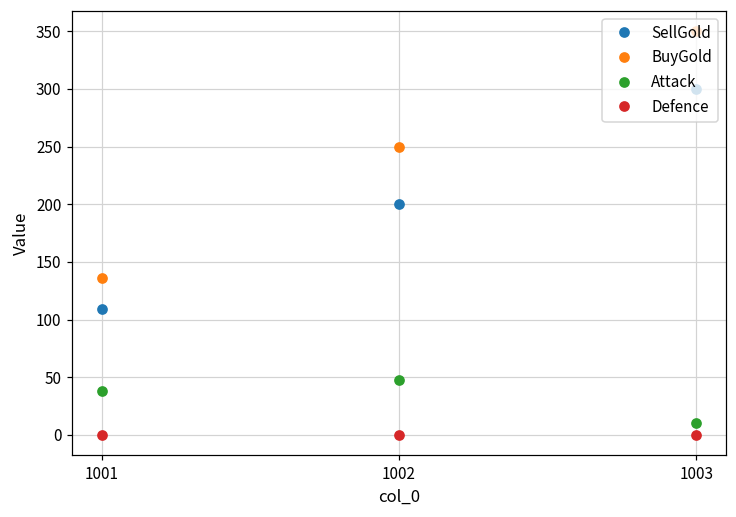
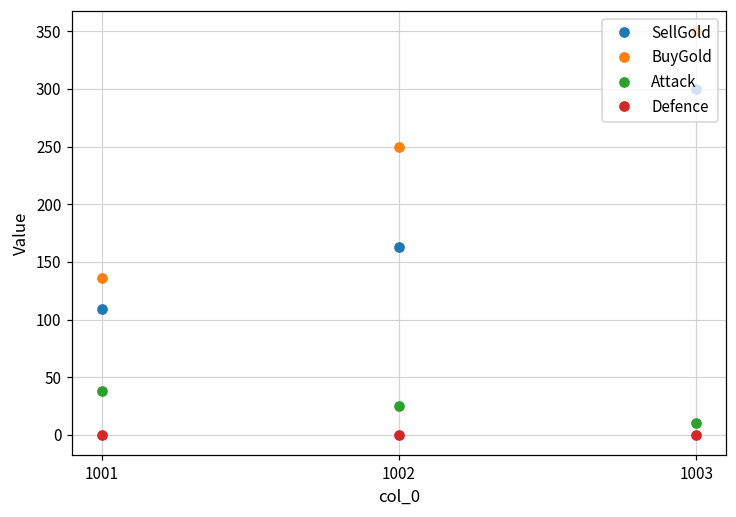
SellGold, 1002: 200 -> 163
Attack, 1002: 48 -> 25
